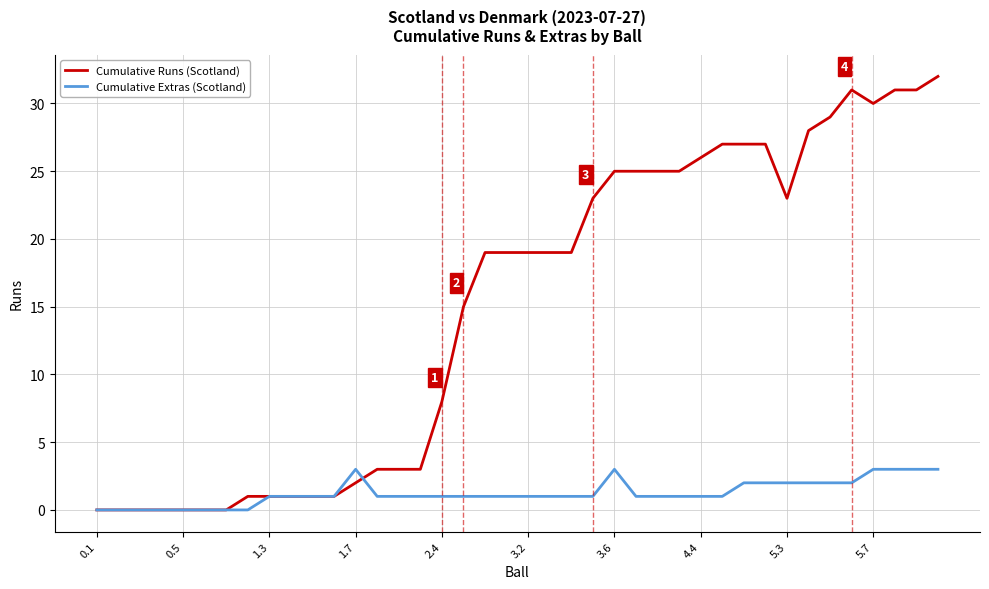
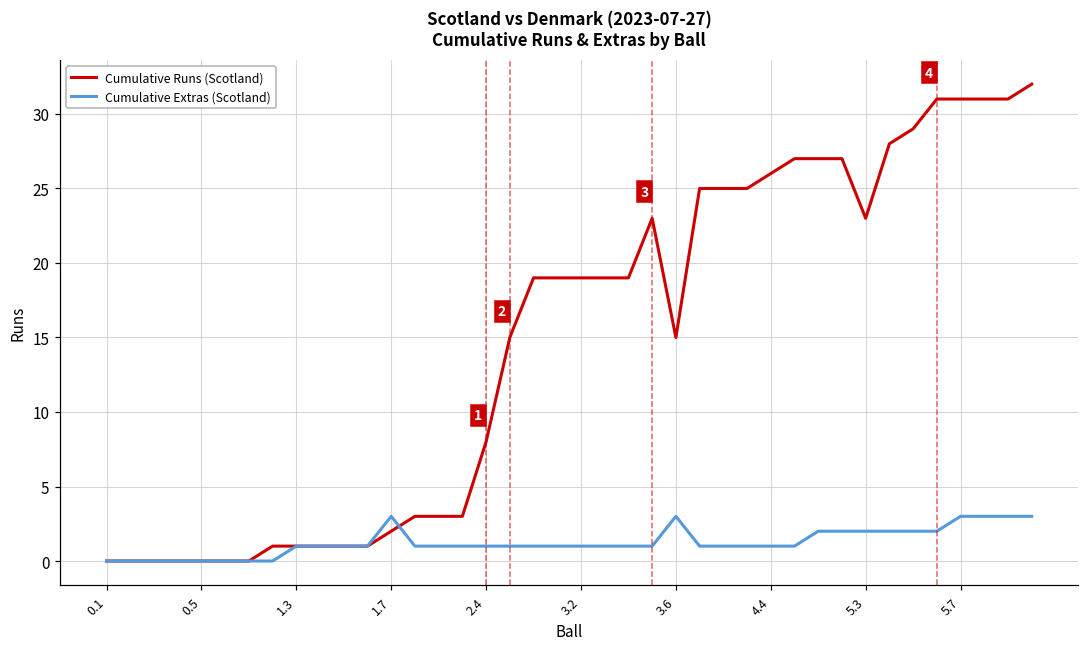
Cumulative Runs (Scotland), 3.6: 25 -> 15
Cumulative Runs (Scotland), 5.7: 30 -> 31
